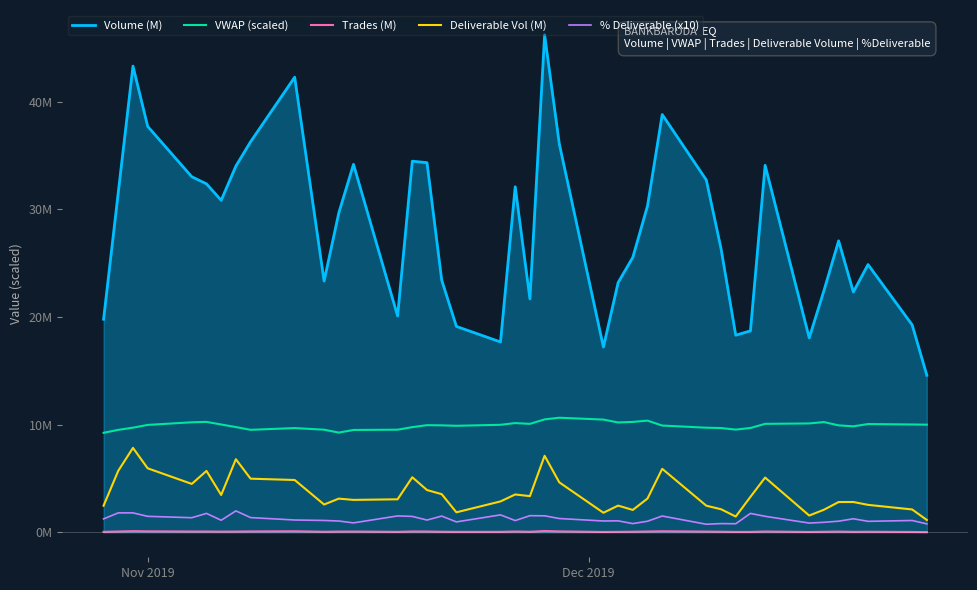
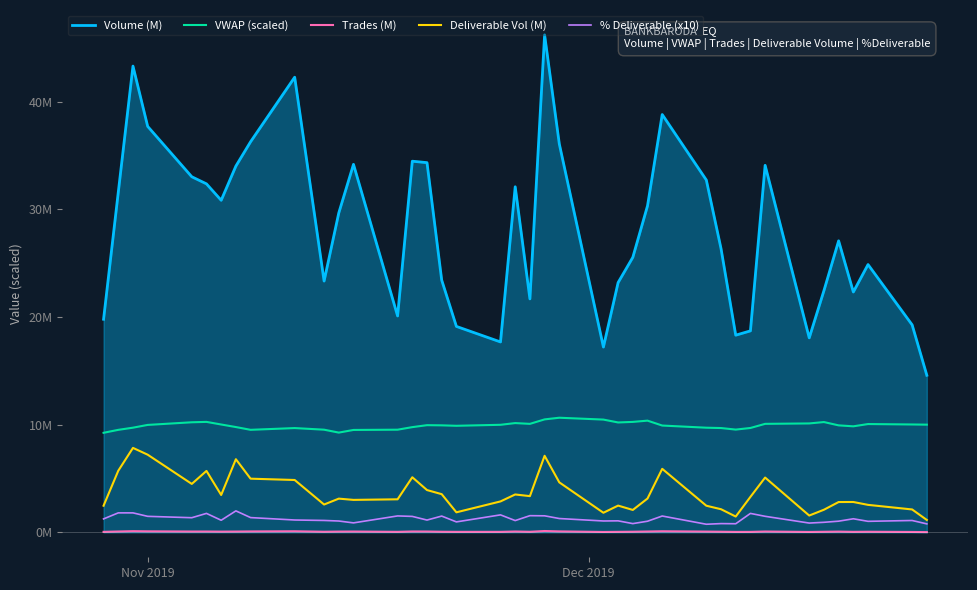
Deliverable Vol (M), Nov 2019: 5900000 -> 7200000
